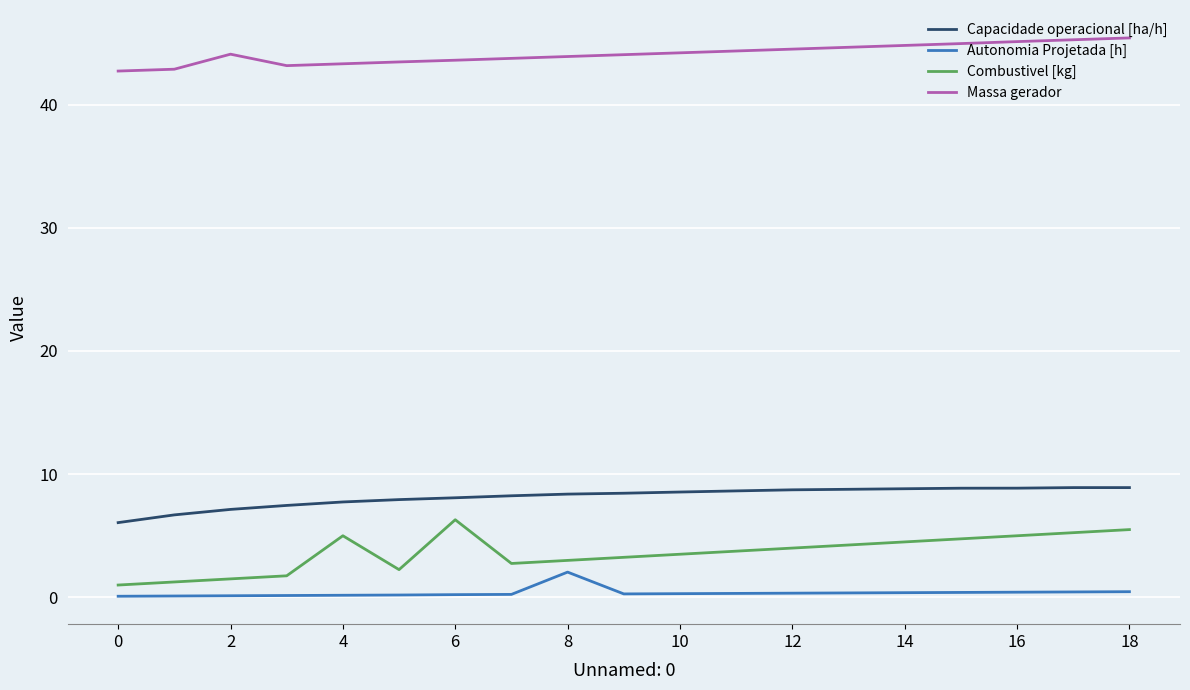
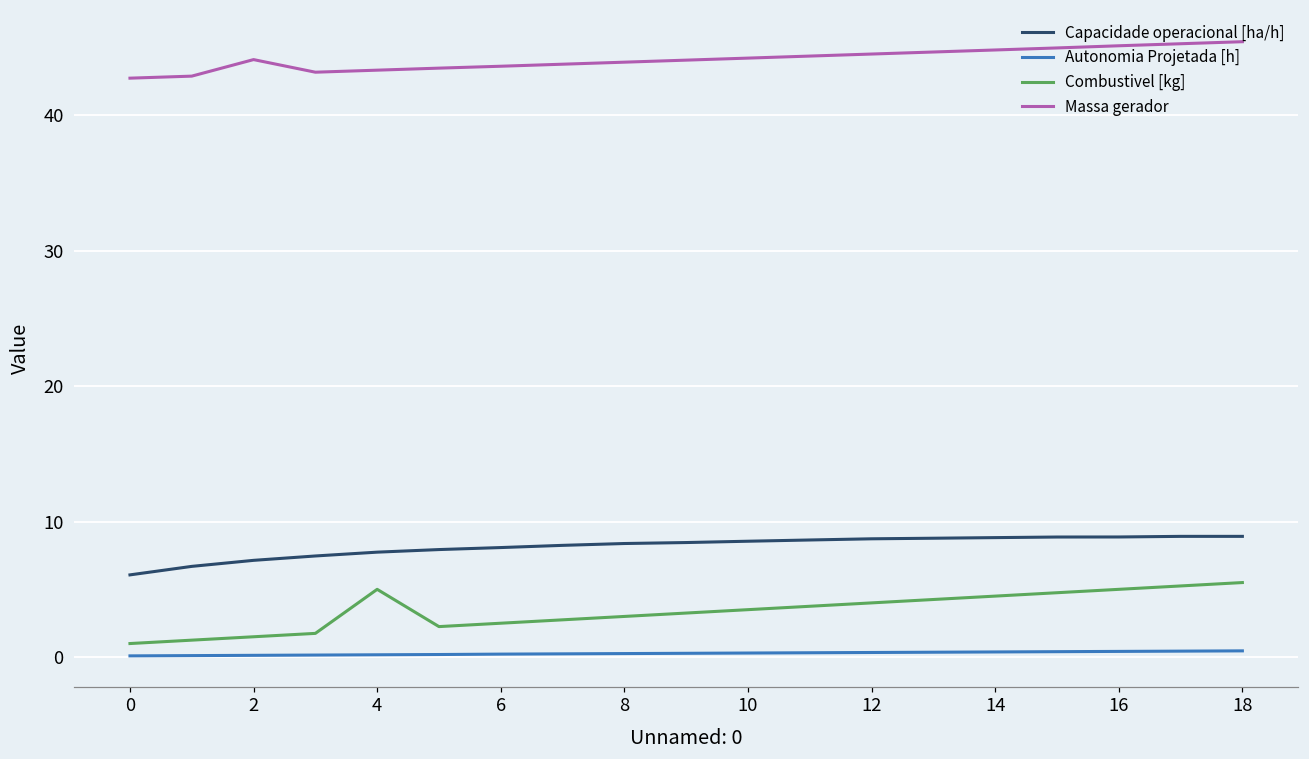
Combustivel [kg], 6: 6.3 -> 2.5
Autonomia Projetada [h], 8: 2.1 -> 0.3
